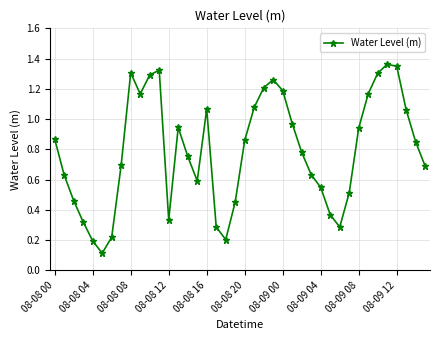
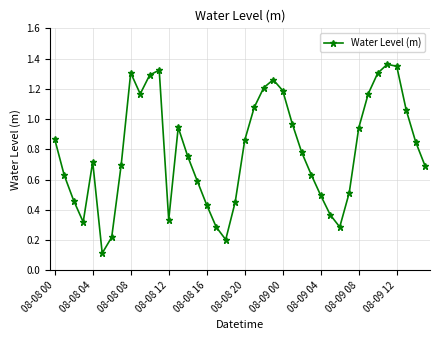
08-08 04: 0.20 -> 0.72
08-08 16: 1.07 -> 0.43
08-09 04: 0.55 -> 0.50
